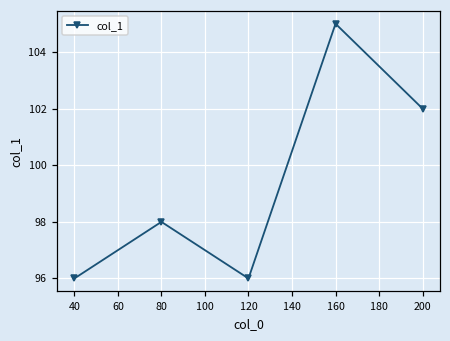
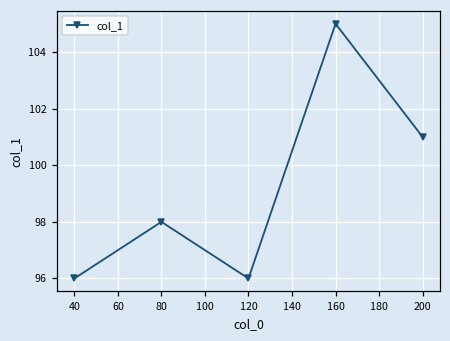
200: 102 -> 101
